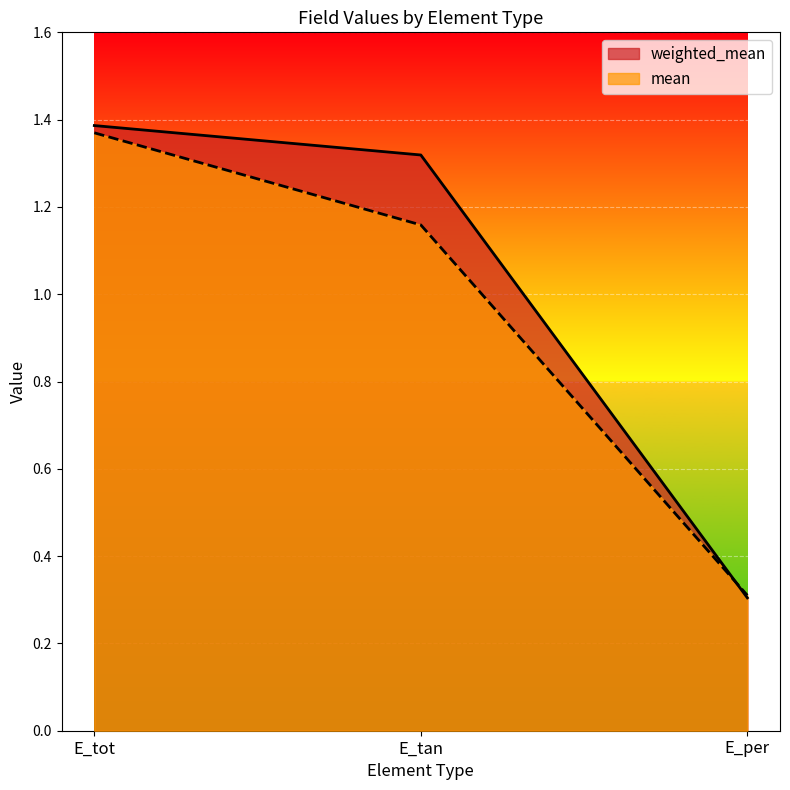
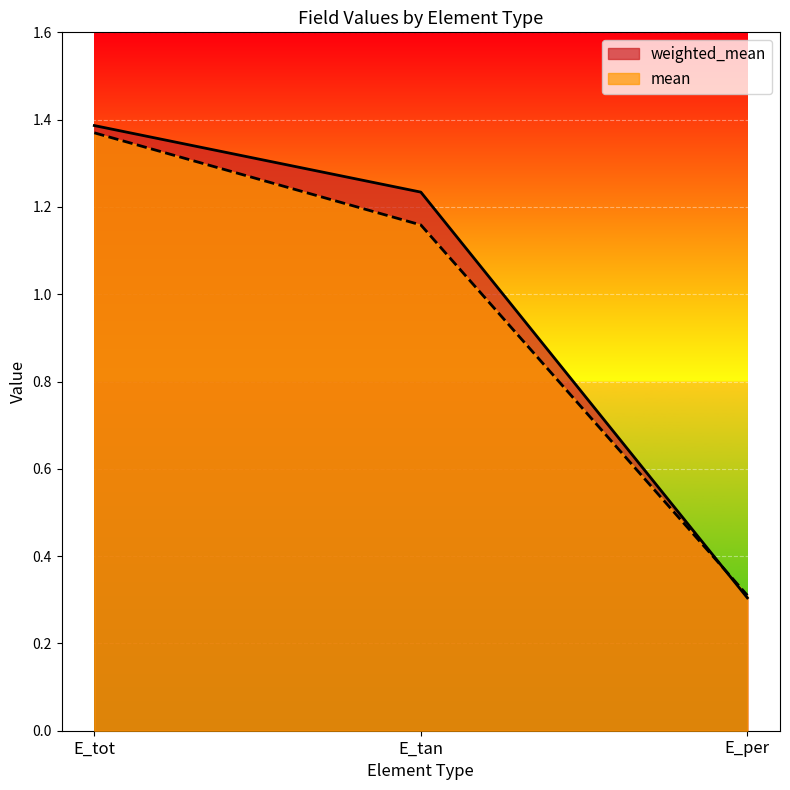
weighted_mean, E_tan: 1.32 -> 1.23
